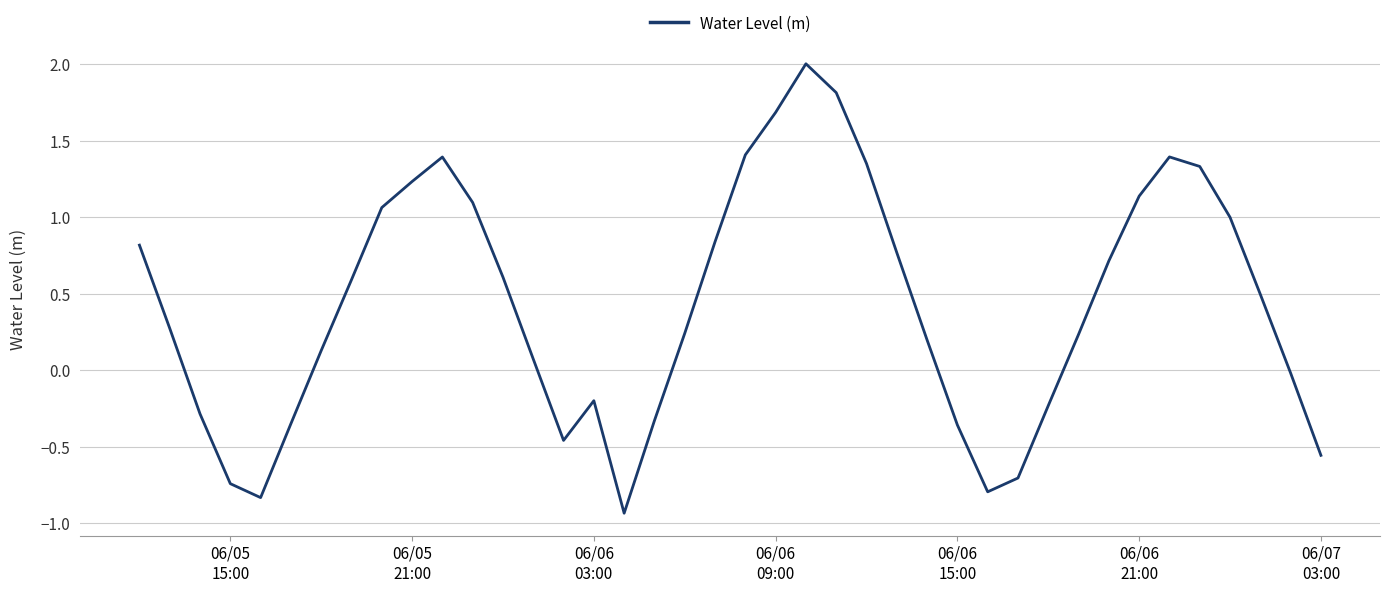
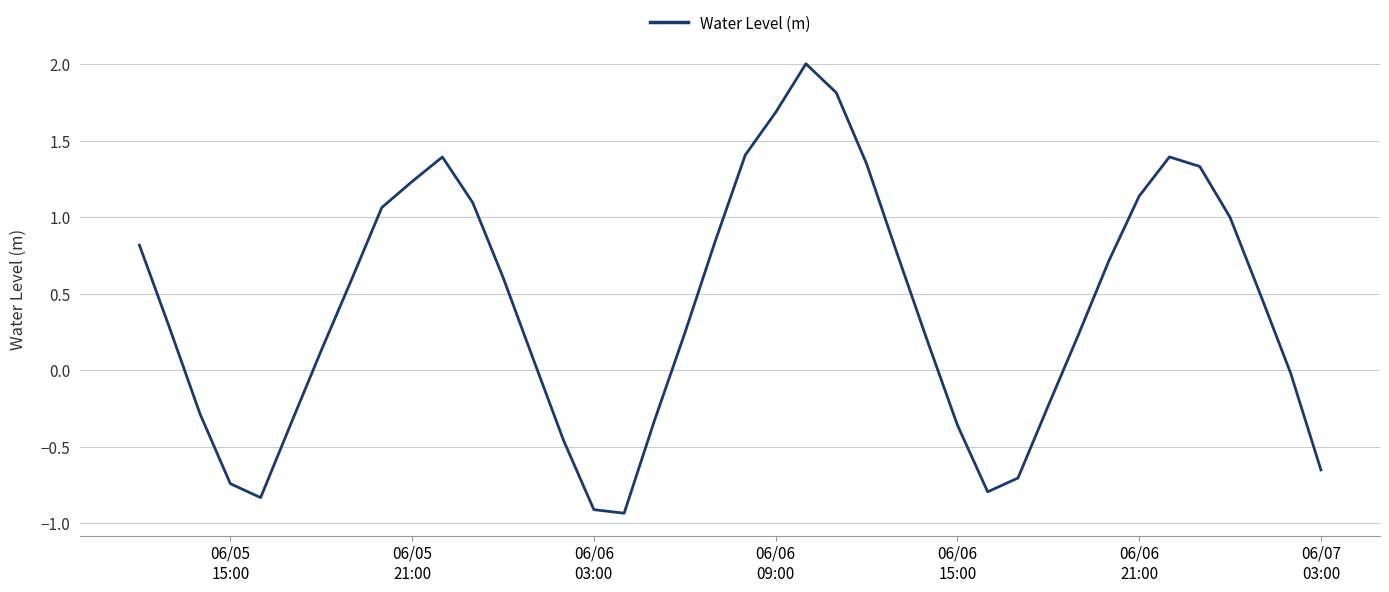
06/06 03:00: -0.20 -> -0.91
06/07 03:00: -0.56 -> -0.65
